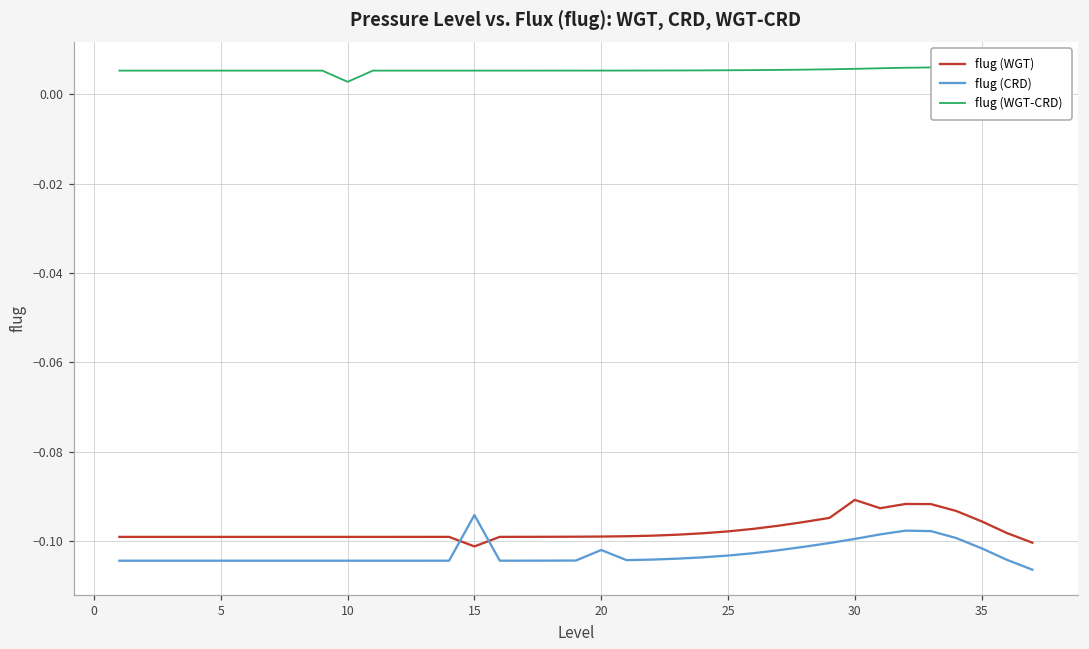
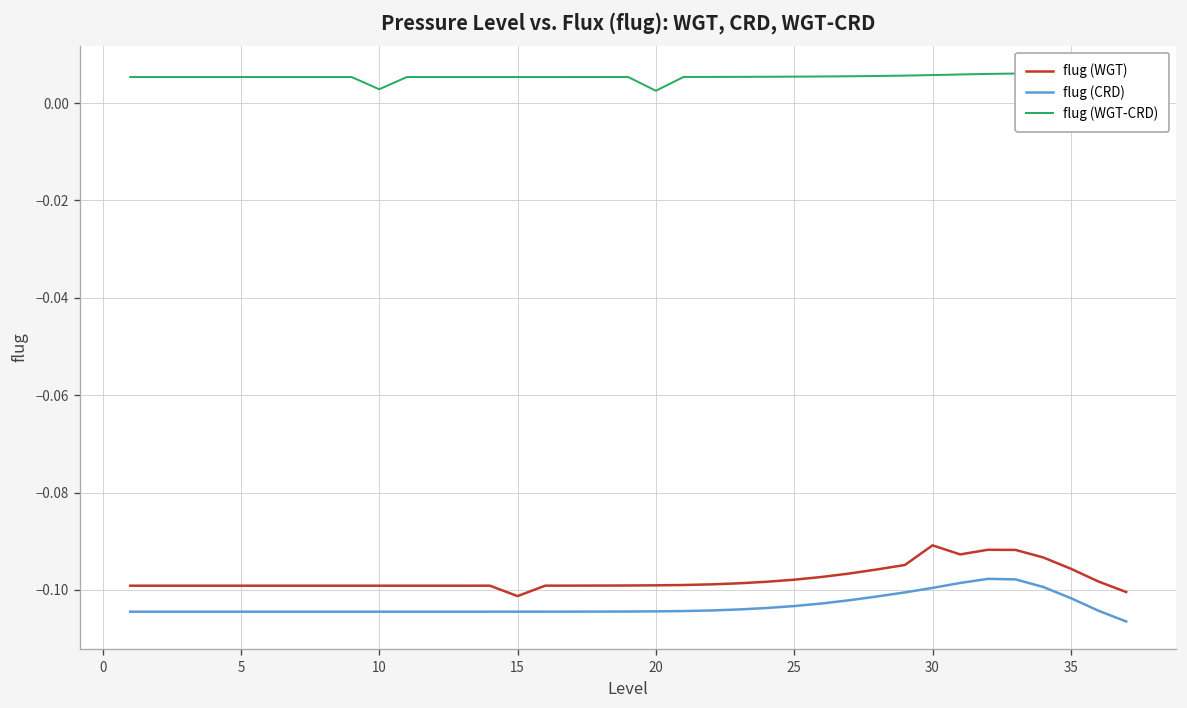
flug (CRD), 15: -0.094 -> -0.104
flug (CRD), 20: -0.102 -> -0.104
flug (WGT-CRD), 20: 0.005 -> 0.003
